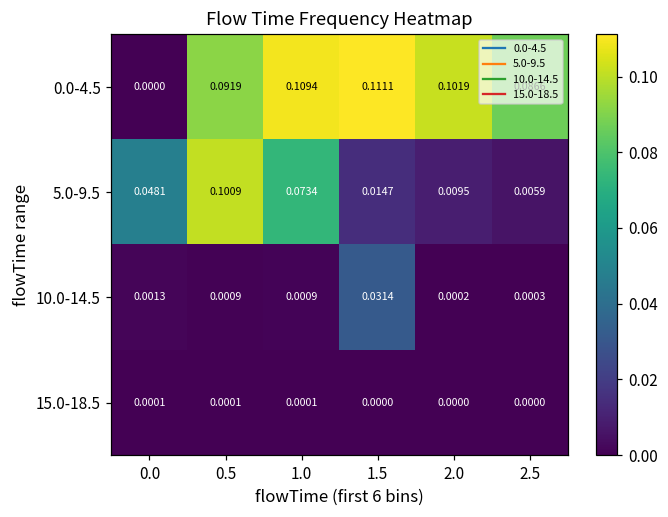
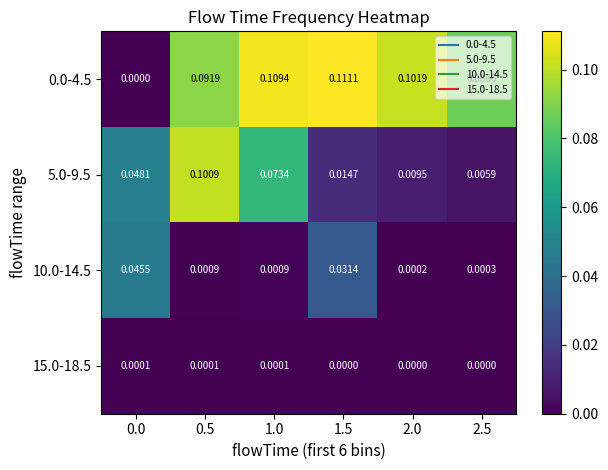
10.0-14.5, 0.0: 0.0013 -> 0.0455
